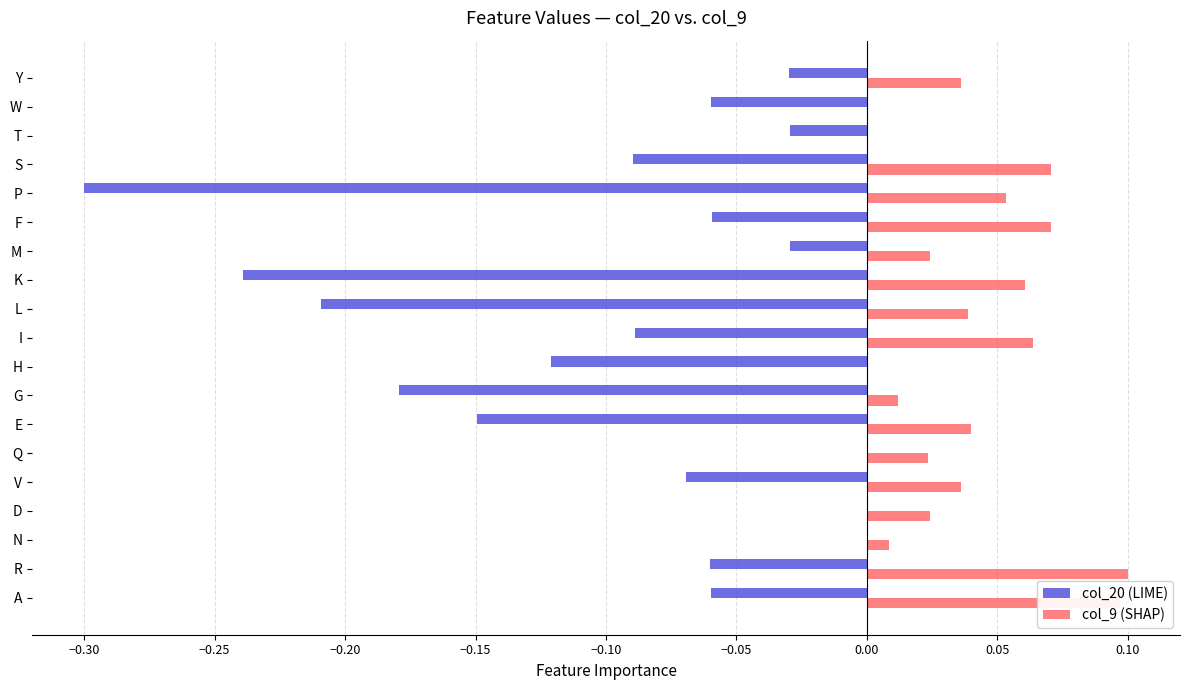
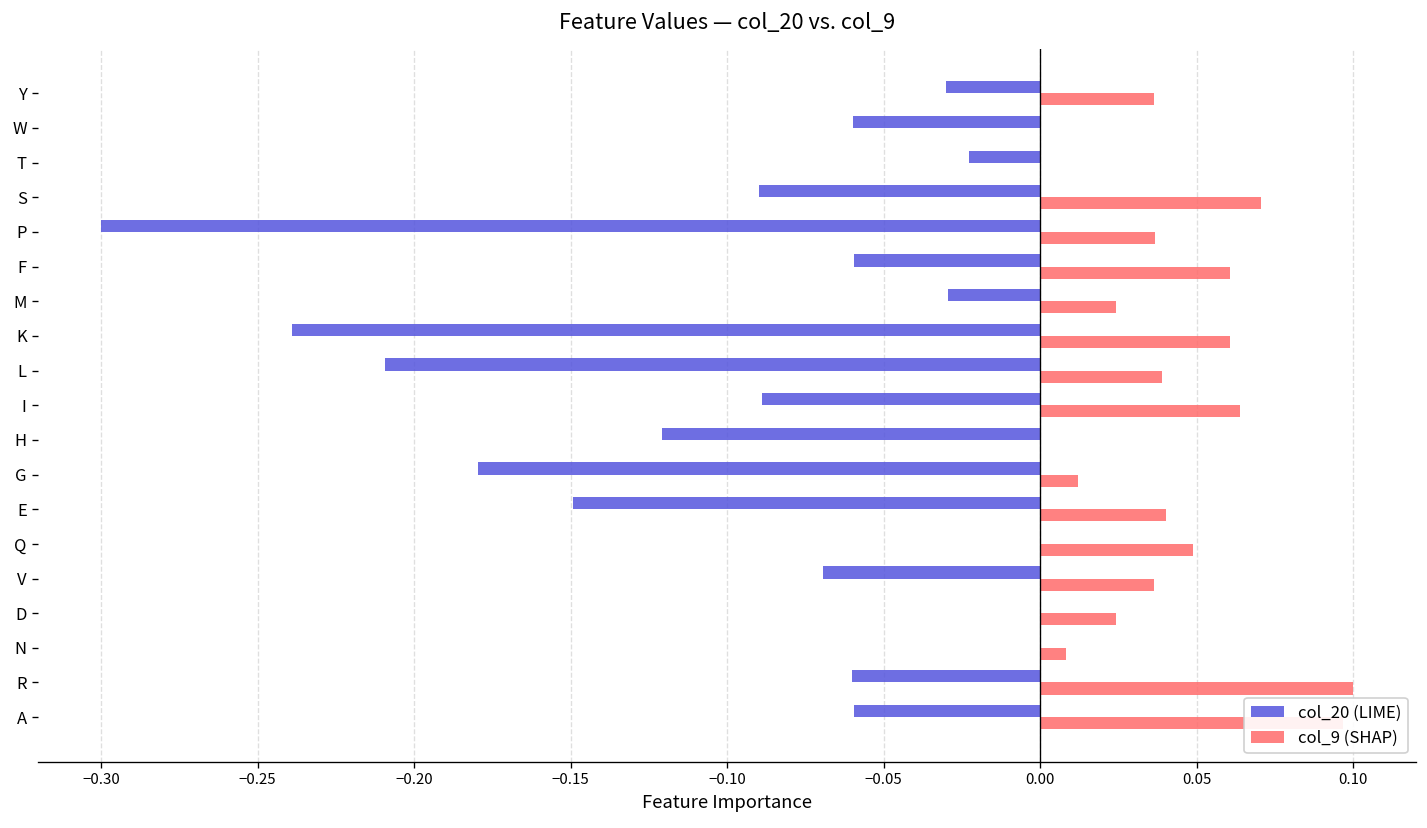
col_20 (LIME), T: -0.030 -> -0.023
col_9 (SHAP), P: 0.053 -> 0.037
col_9 (SHAP), F: 0.071 -> 0.061
col_9 (SHAP), Q: 0.023 -> 0.049
